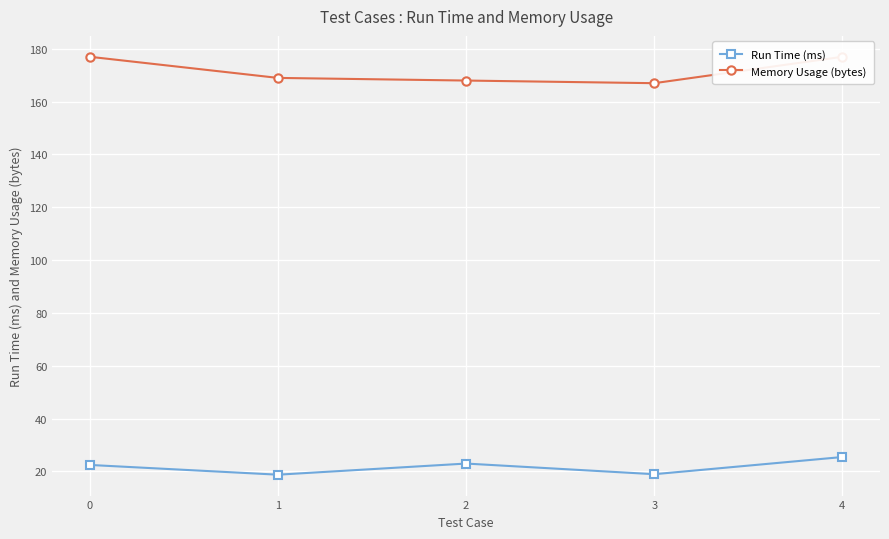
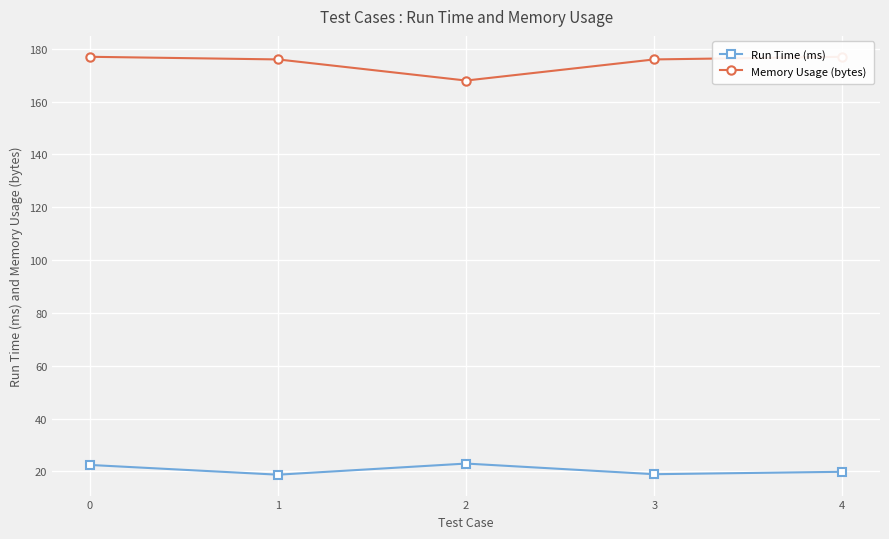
Memory Usage (bytes), 1: 169 -> 176
Memory Usage (bytes), 3: 167 -> 176
Run Time (ms), 4: 25 -> 20
